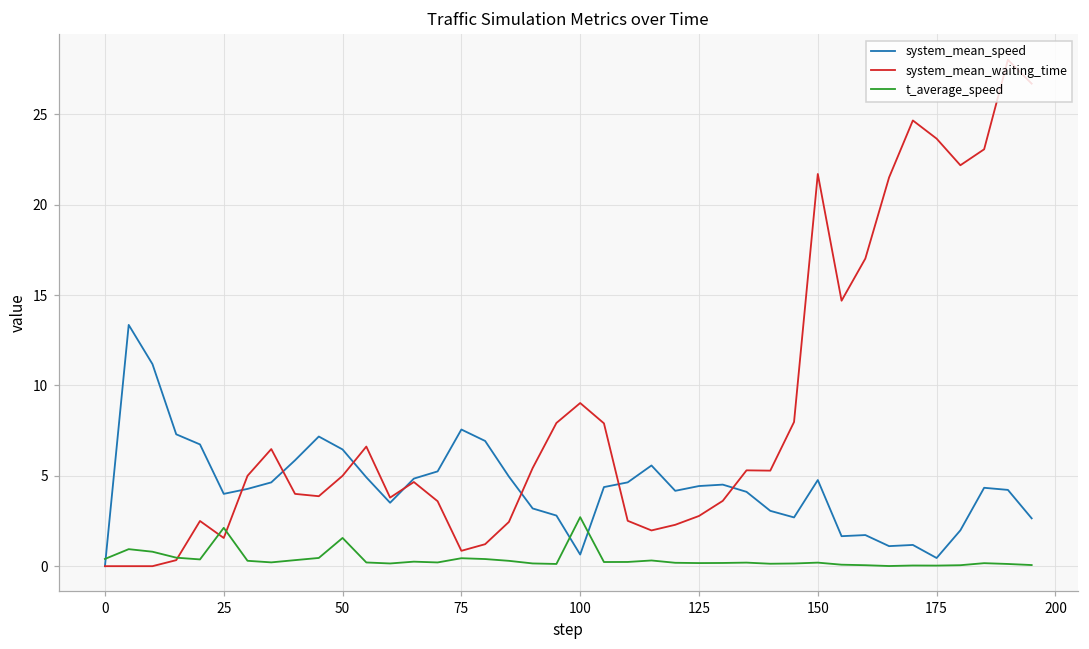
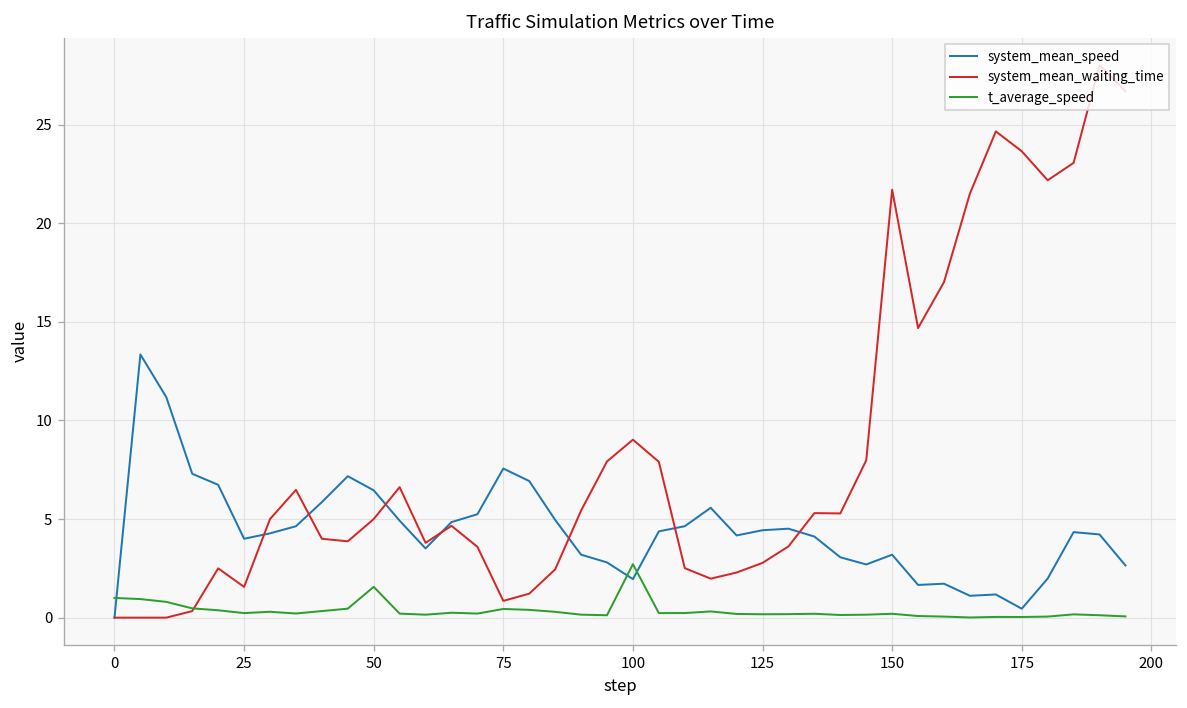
t_average_speed, 0: 0.4 -> 1.0
t_average_speed, 25: 2.1 -> 0.2
system_mean_speed, 100: 0.6 -> 2.0
system_mean_speed, 150: 4.8 -> 3.2
